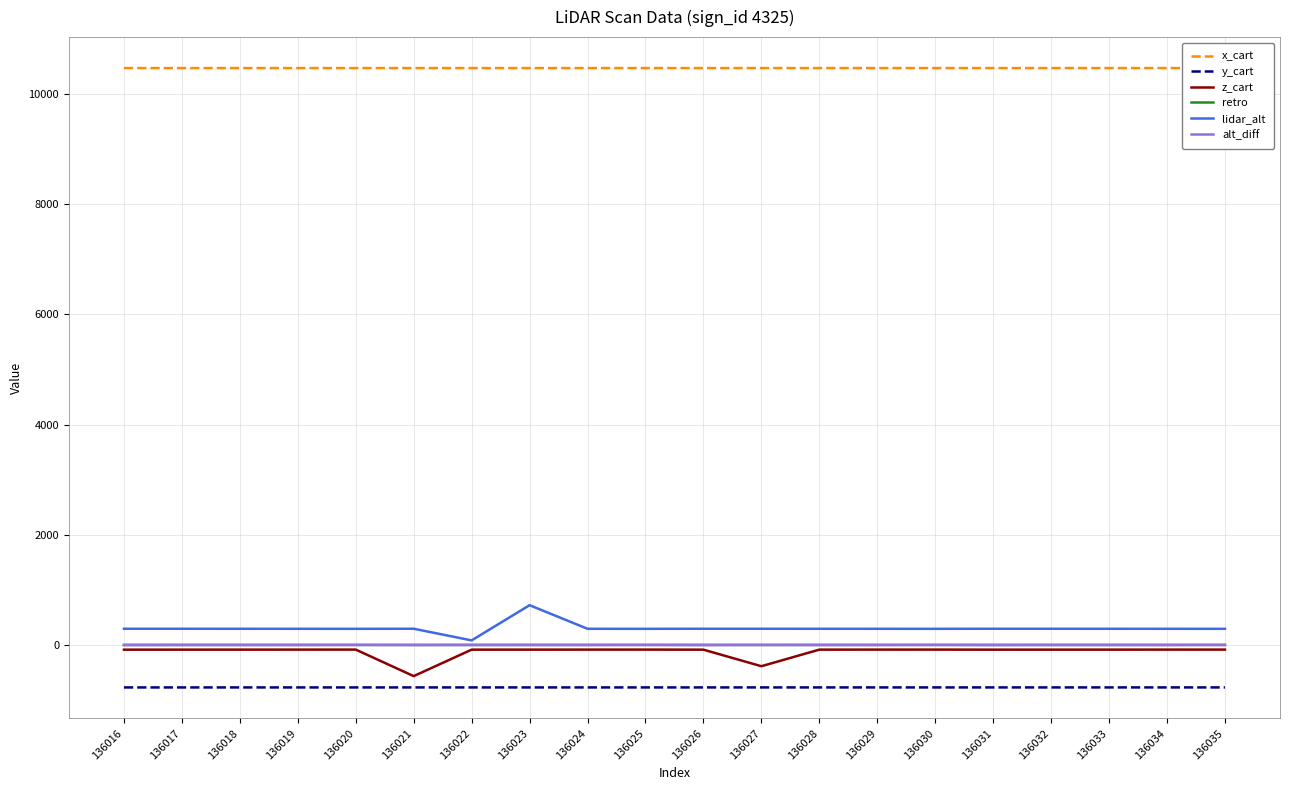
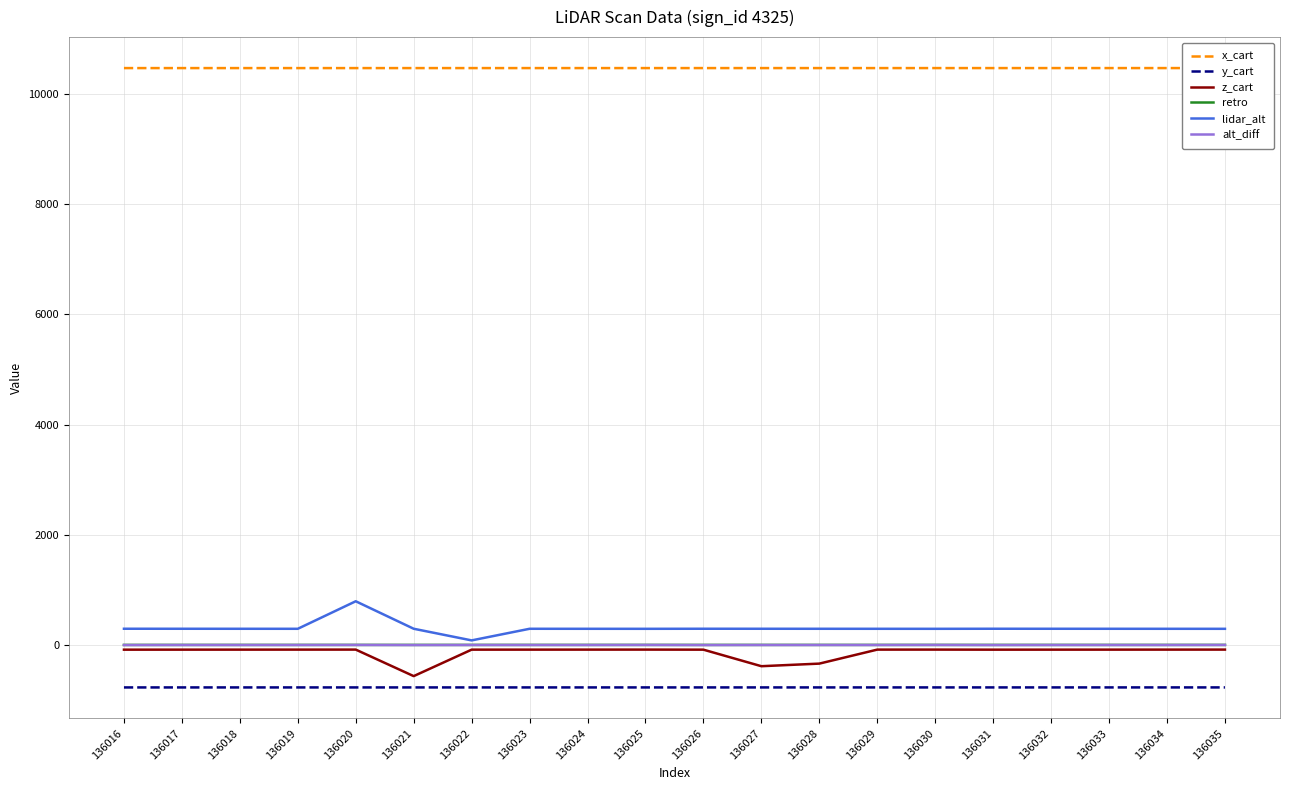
lidar_alt, 136020: 300 -> 800
lidar_alt, 136023: 700 -> 300
z_cart, 136028: -100 -> -300
